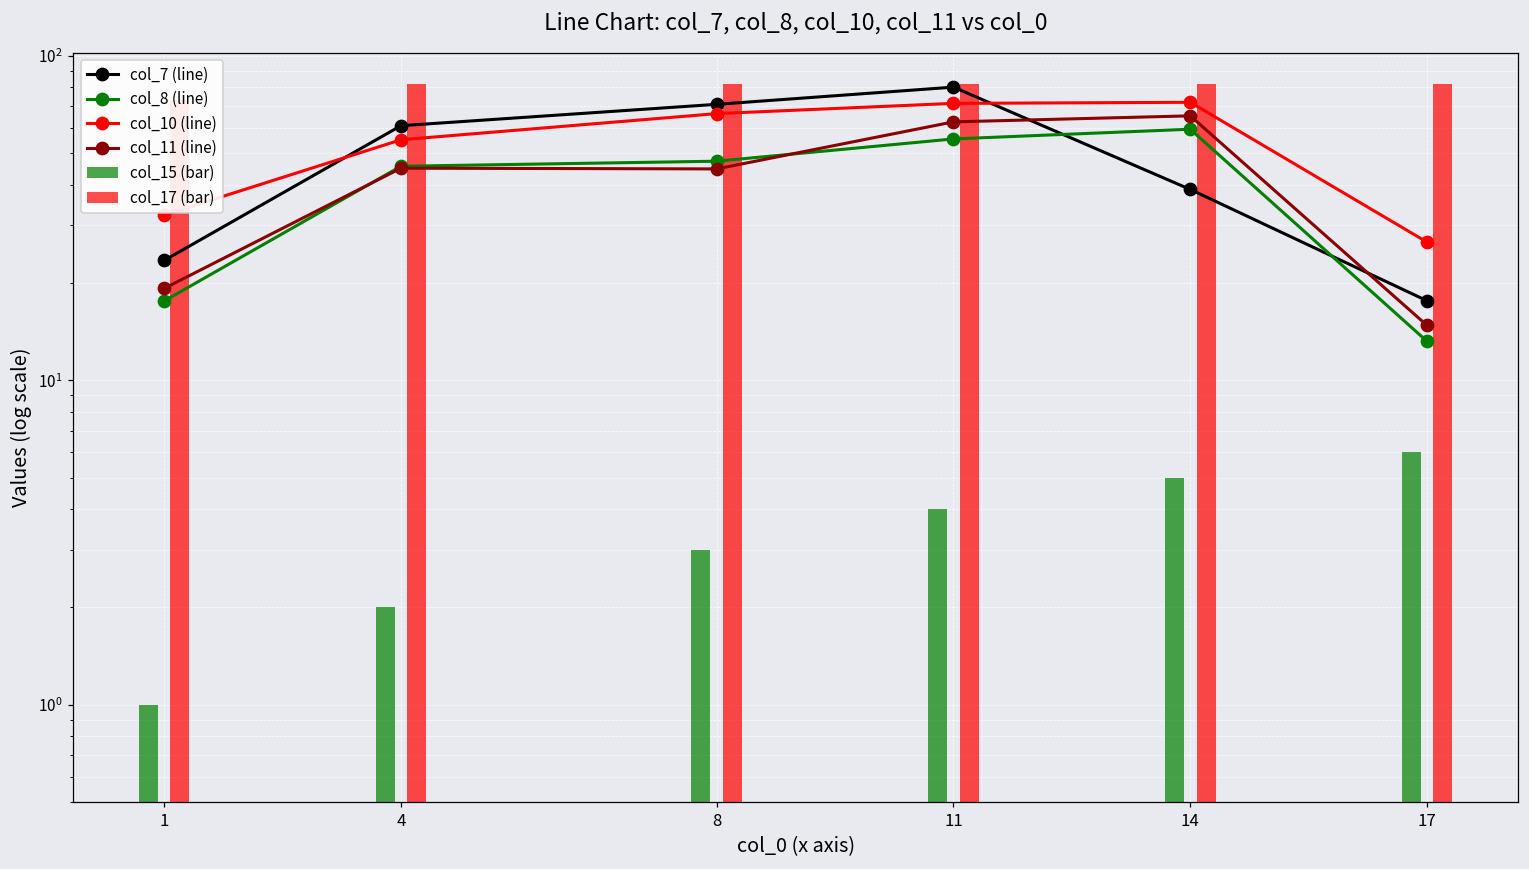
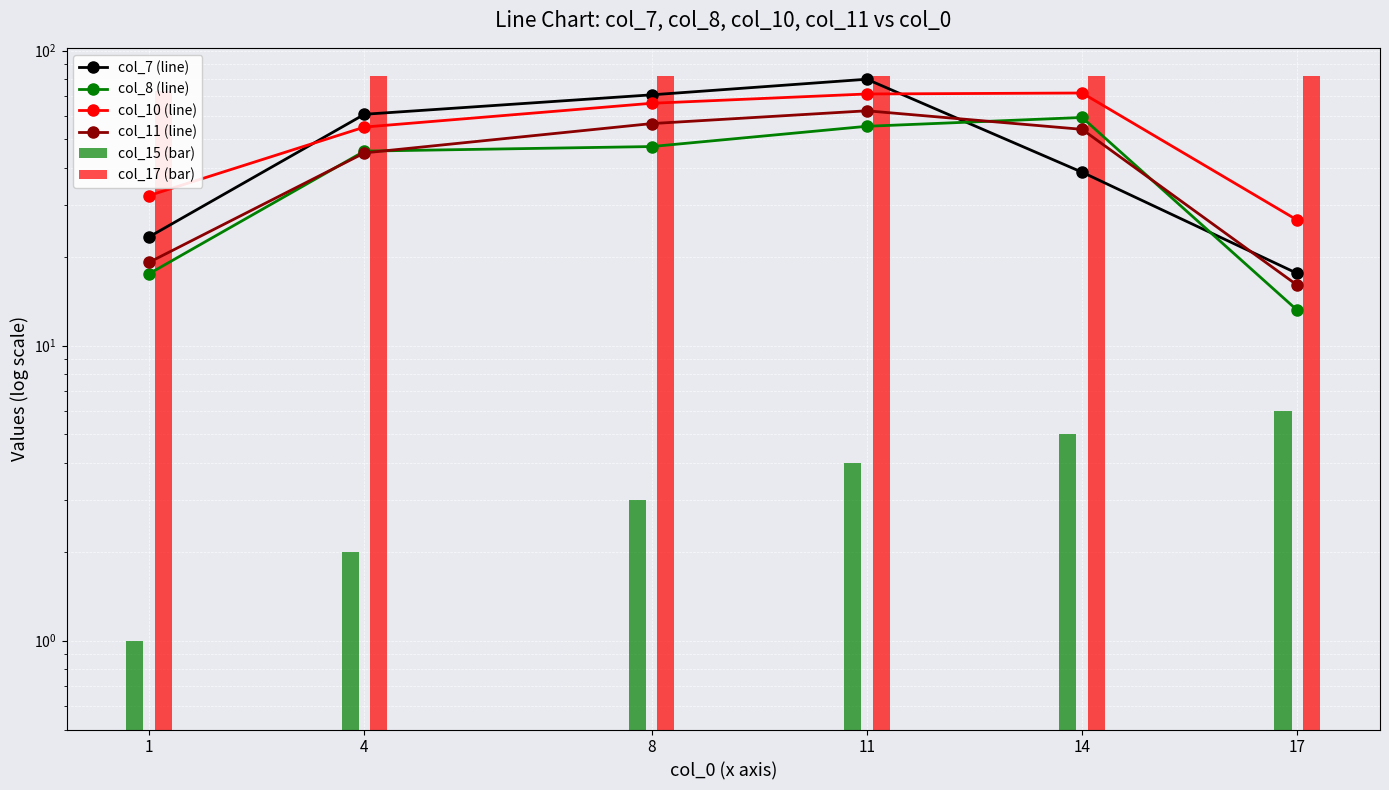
col_11 (line), 8: 45 -> 57
col_11 (line), 14: 65 -> 54
col_11 (line), 17: 15 -> 16
